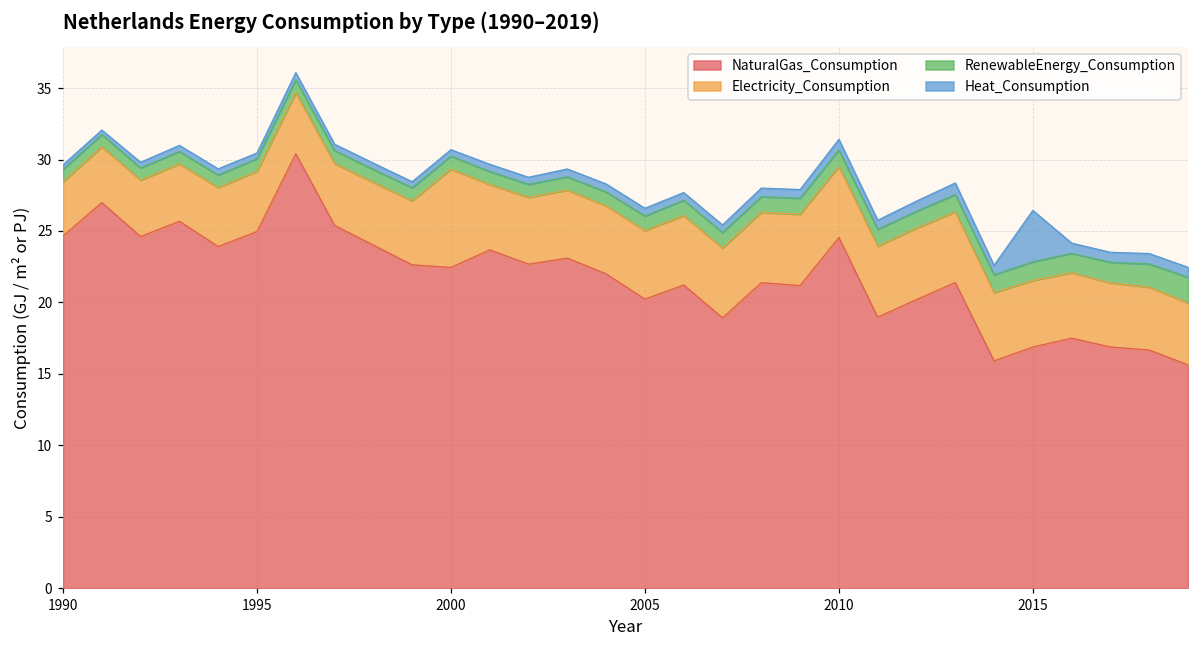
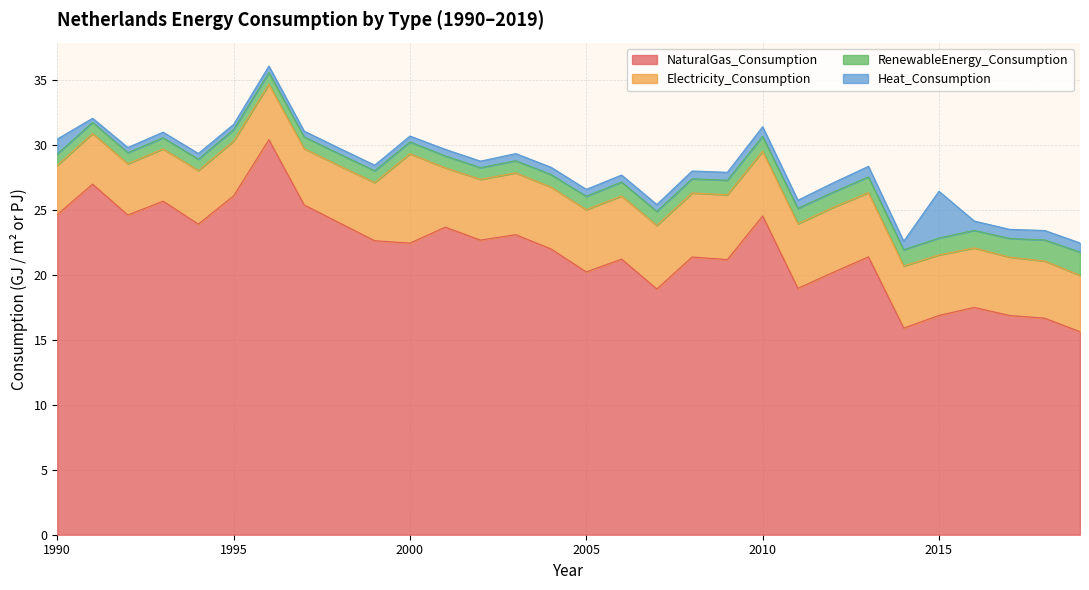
Heat_Consumption, 1990: 0.3 -> 1.1
NaturalGas_Consumption, 1995: 25.0 -> 26.1
